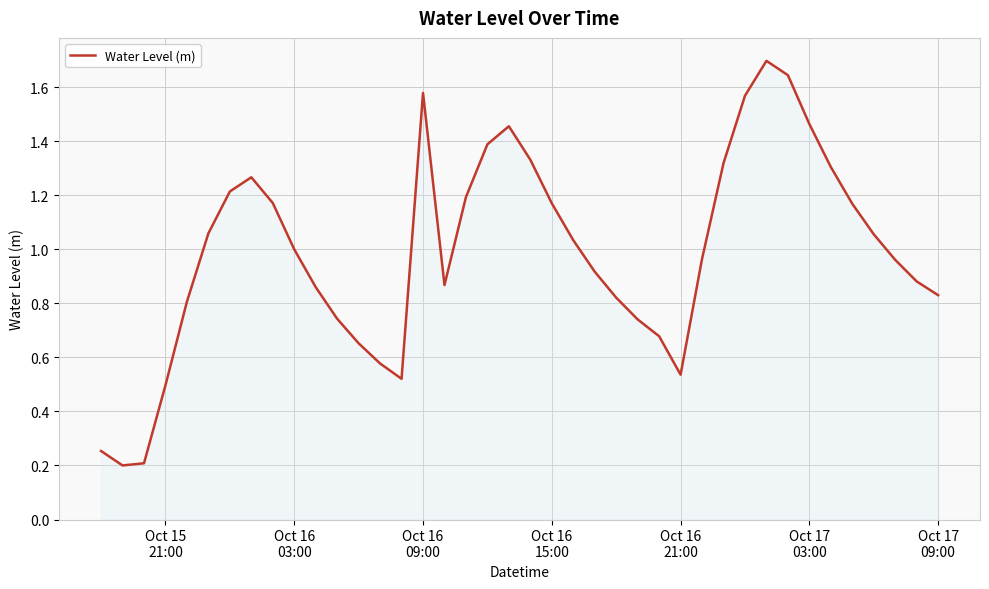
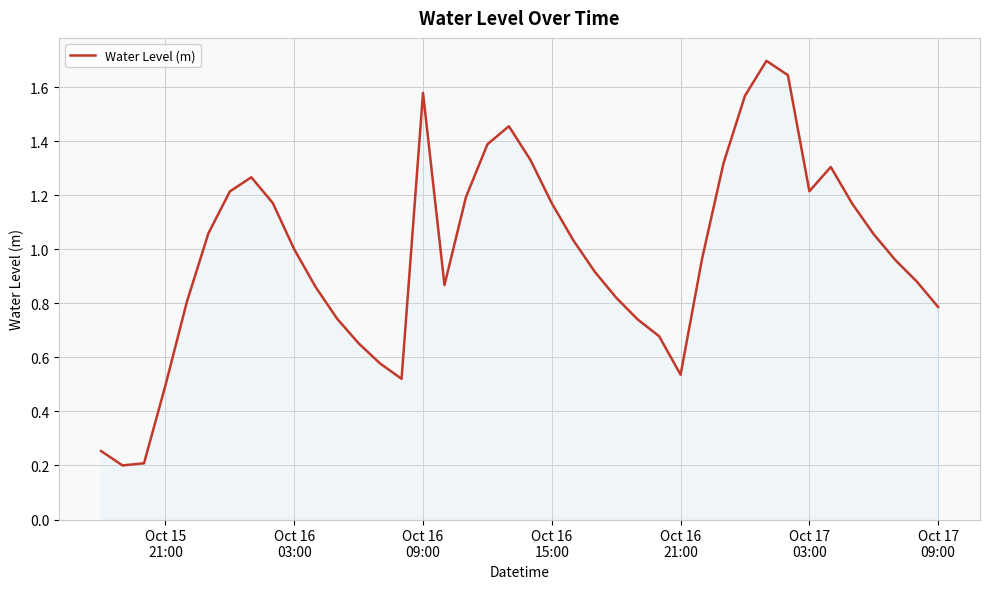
Oct 17 03:00: 1.46 -> 1.22
Oct 17 09:00: 0.83 -> 0.79
